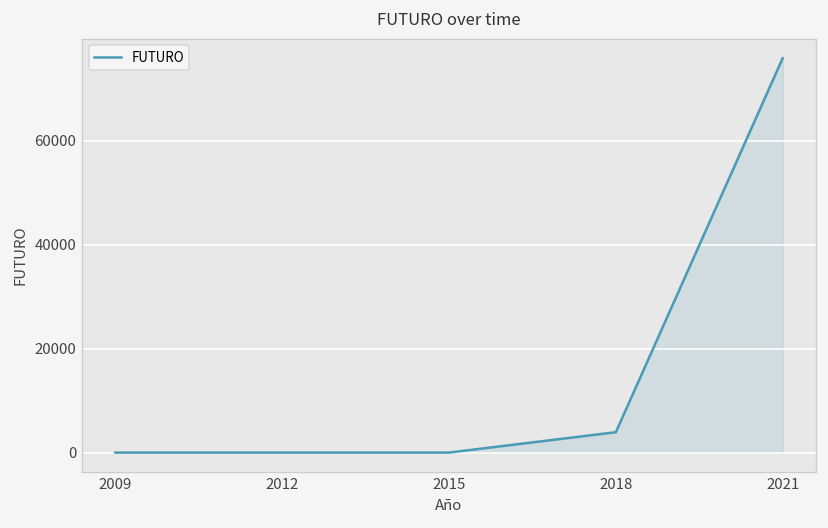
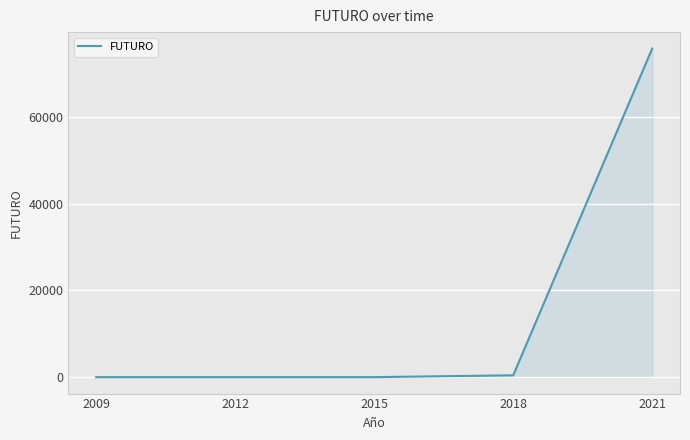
2018: 4000 -> 0
